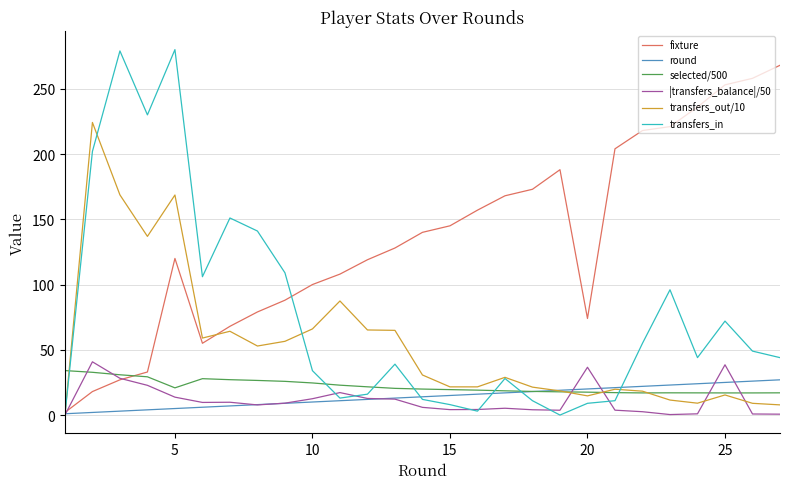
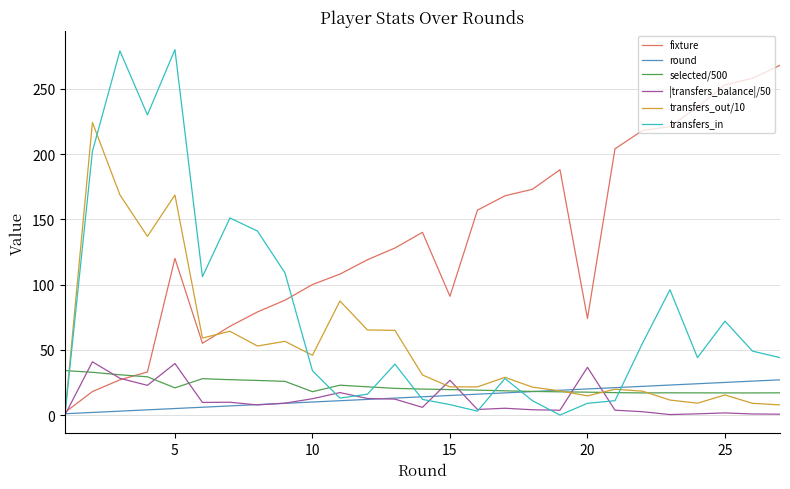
|transfers_balance|/50, 5: 14 -> 39
selected/500, 10: 25 -> 18
transfers_out/10, 10: 66 -> 46
fixture, 15: 145 -> 91
|transfers_balance|/50, 15: 4 -> 27
|transfers_balance|/50, 25: 39 -> 2
